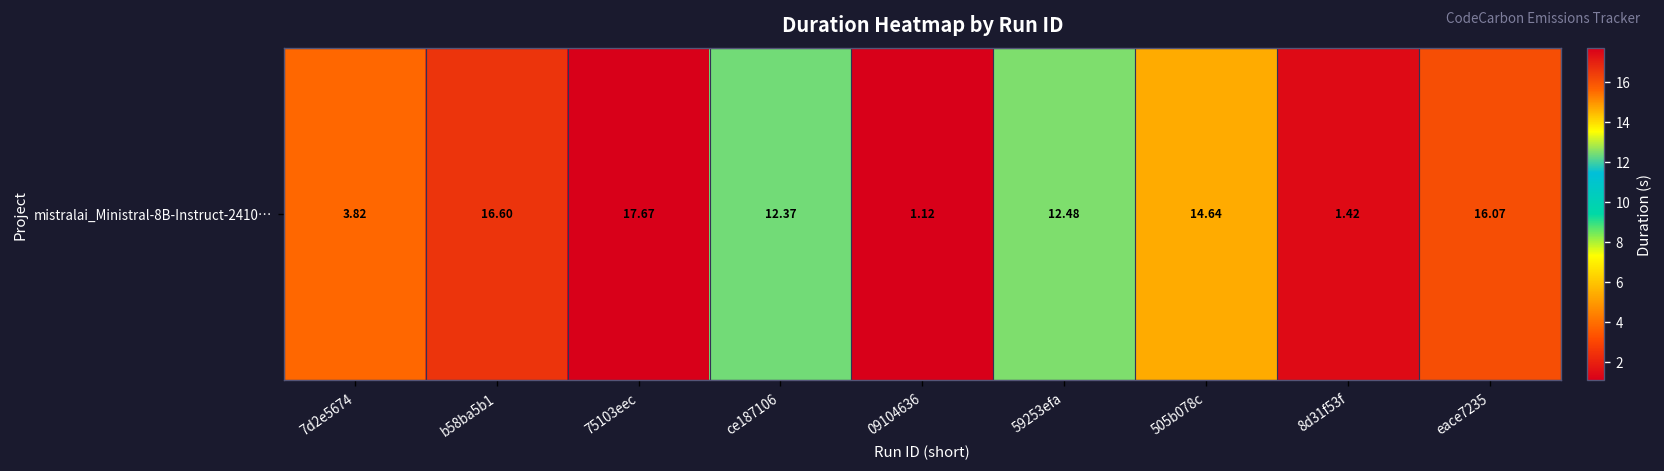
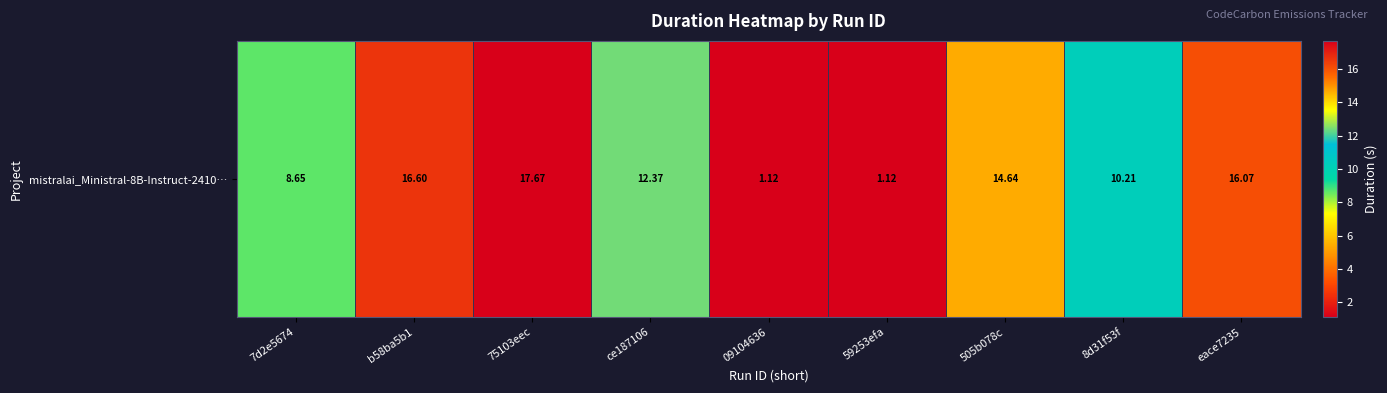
mistralai_Ministral-8B-Instruct-2410…, 7d2e5674: 3.82 -> 8.65
mistralai_Ministral-8B-Instruct-2410…, 59253efa: 12.48 -> 1.12
mistralai_Ministral-8B-Instruct-2410…, 8d31f53f: 1.42 -> 10.21
